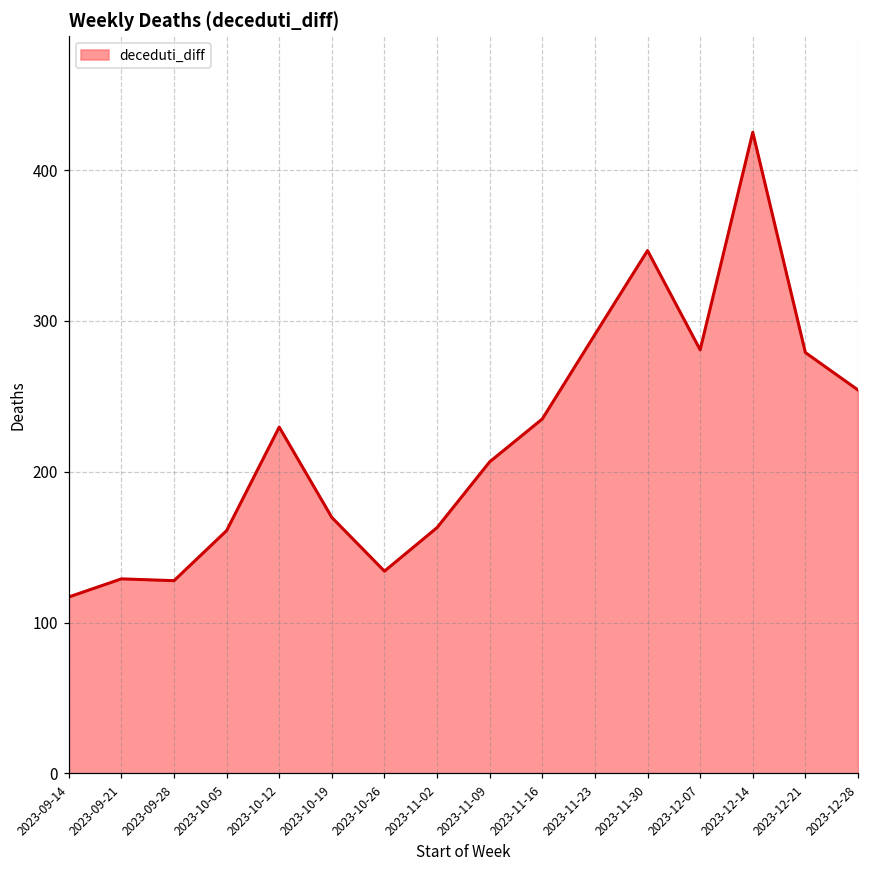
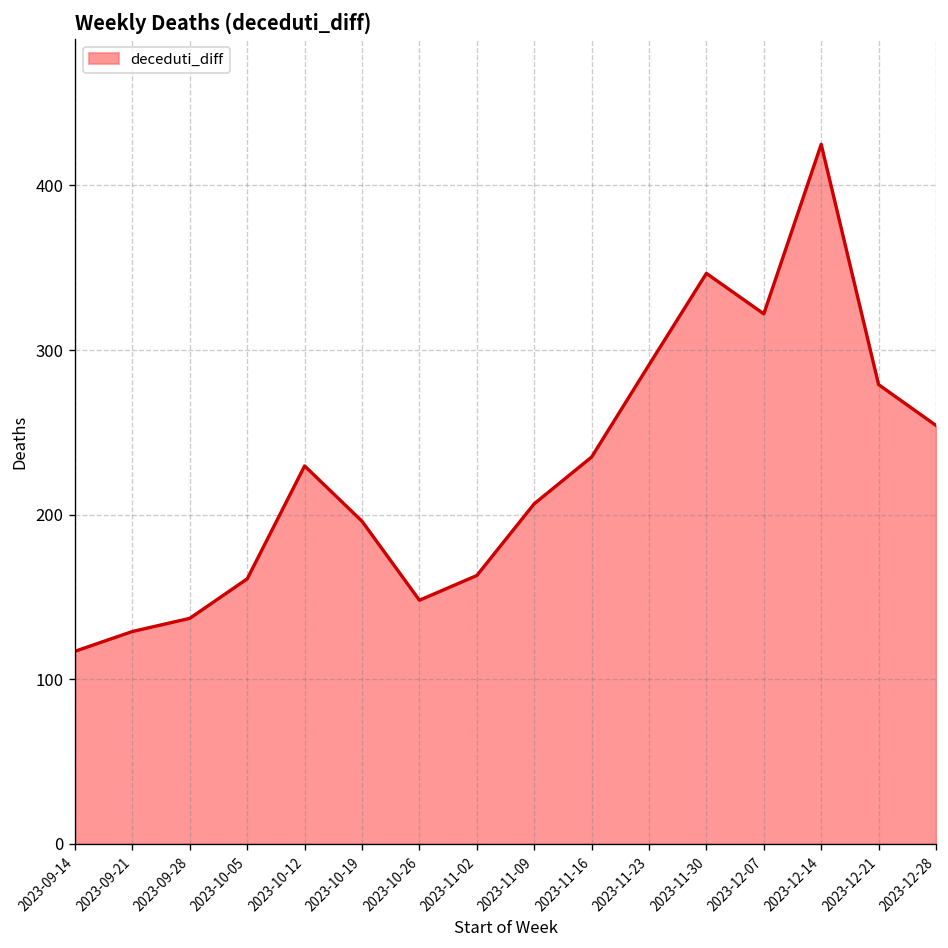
2023-09-28: 128 -> 137
2023-10-19: 170 -> 196
2023-10-26: 134 -> 148
2023-12-07: 281 -> 322
